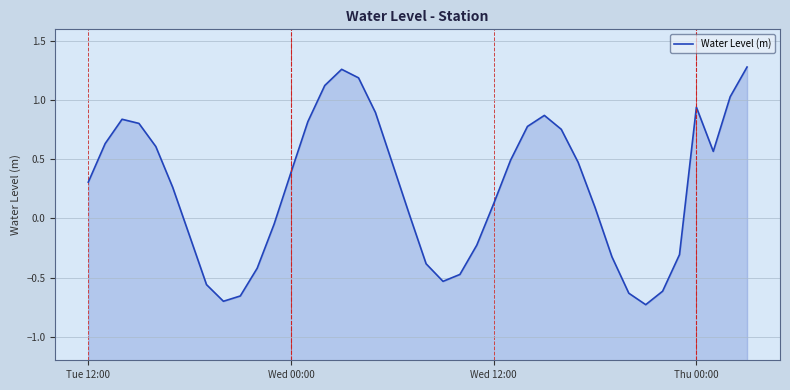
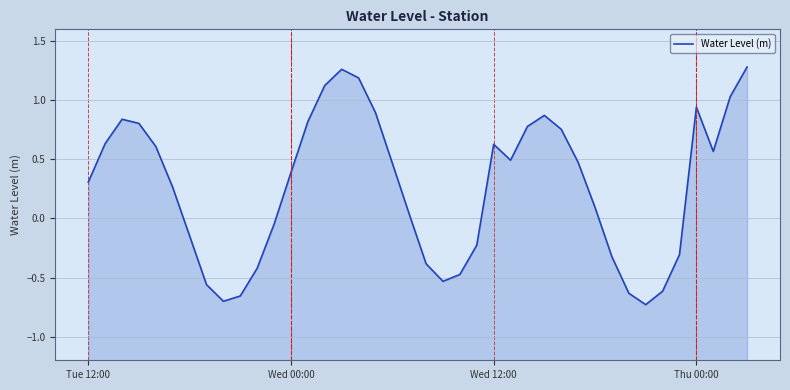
Wed 12:00: 0.12 -> 0.63
